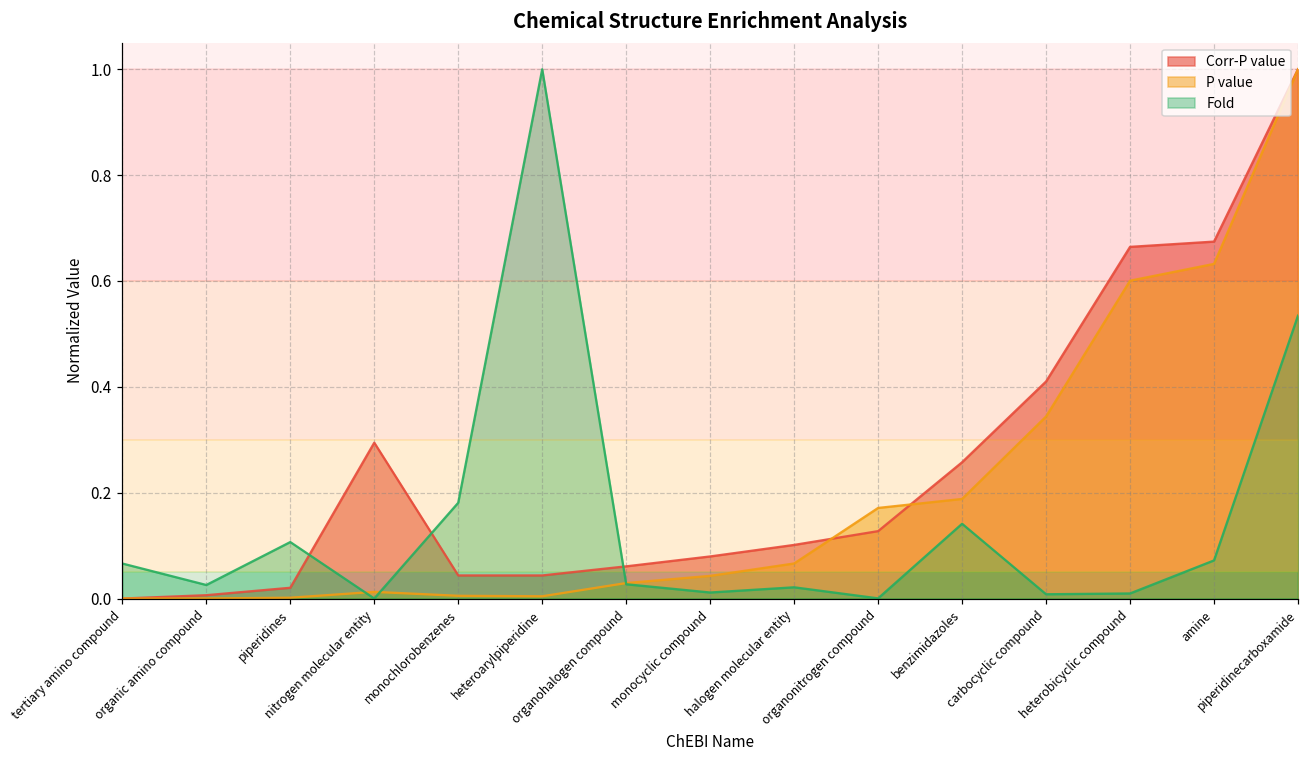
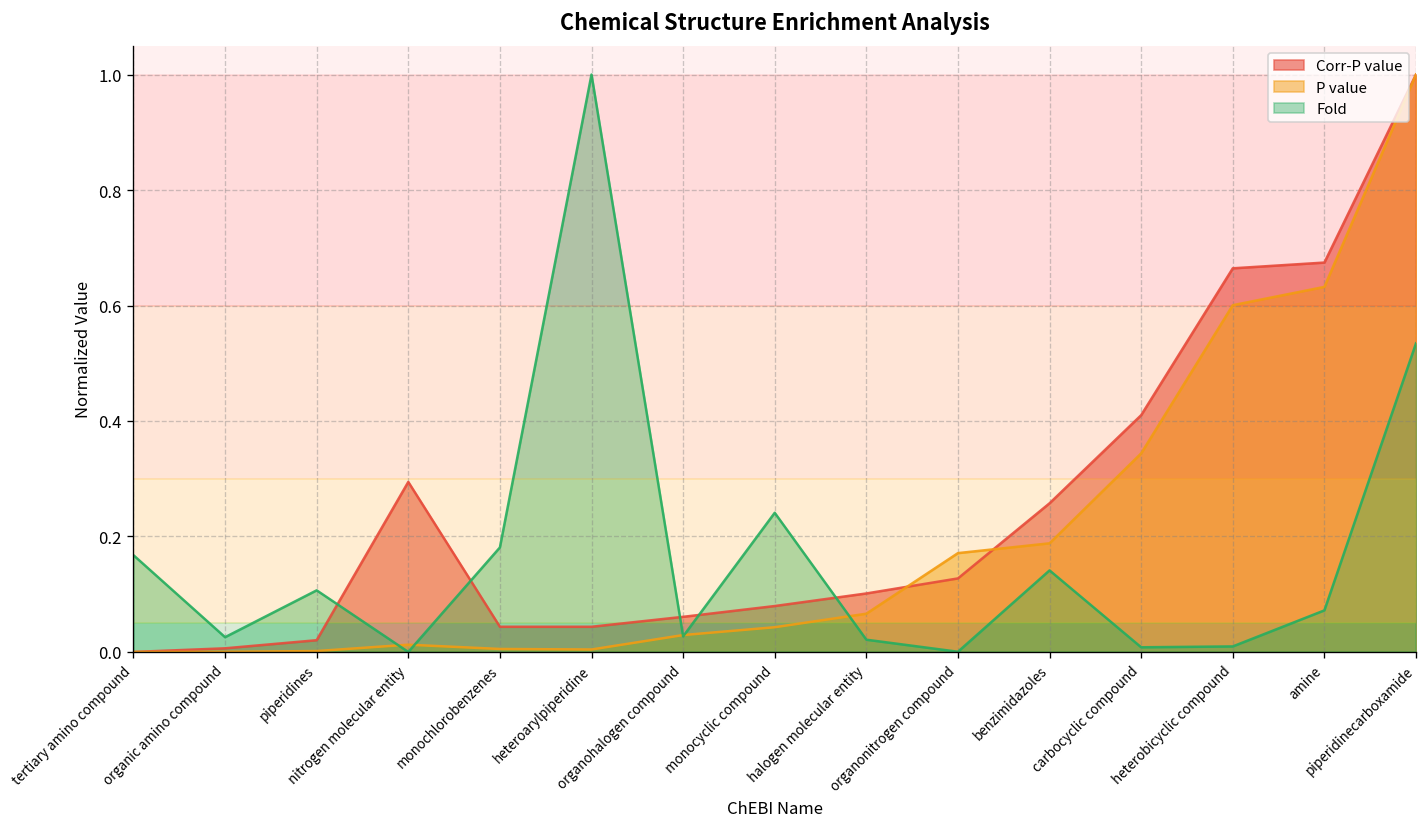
Fold, tertiary amino compound: 0.07 -> 0.17
Fold, monocyclic compound: 0.01 -> 0.24
